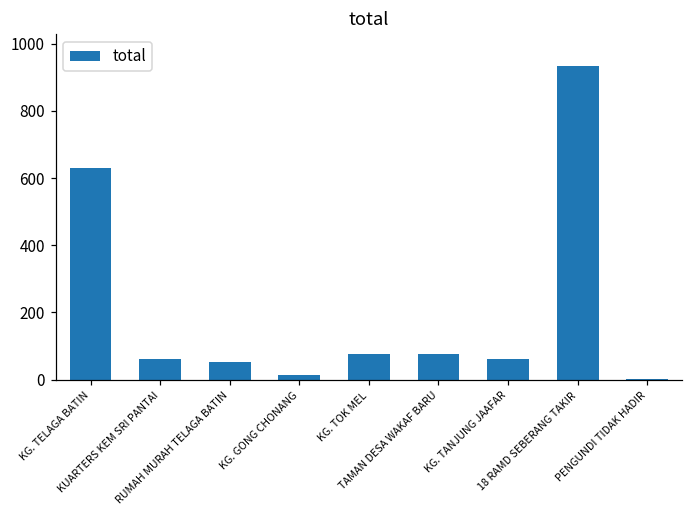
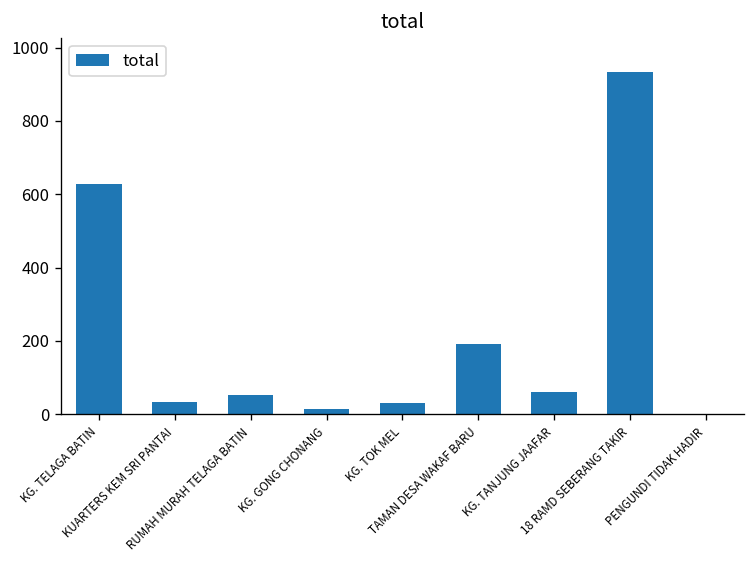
KUARTERS KEM SRI PANTAI: 60 -> 30
KG. TOK MEL: 80 -> 30
TAMAN DESA WAKAF BARU: 80 -> 190
